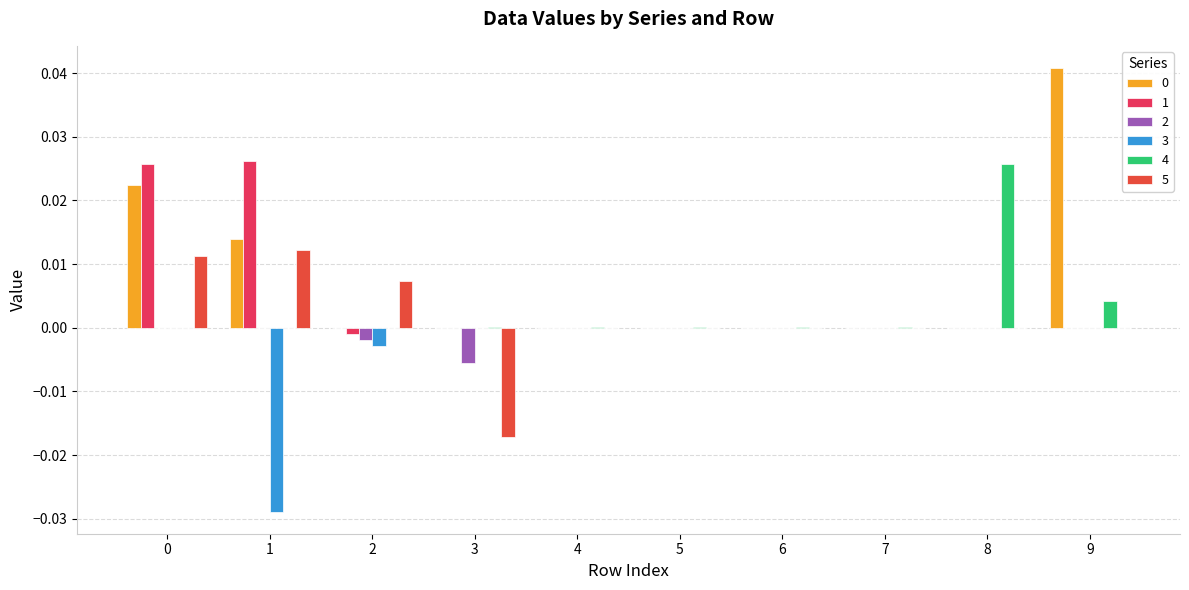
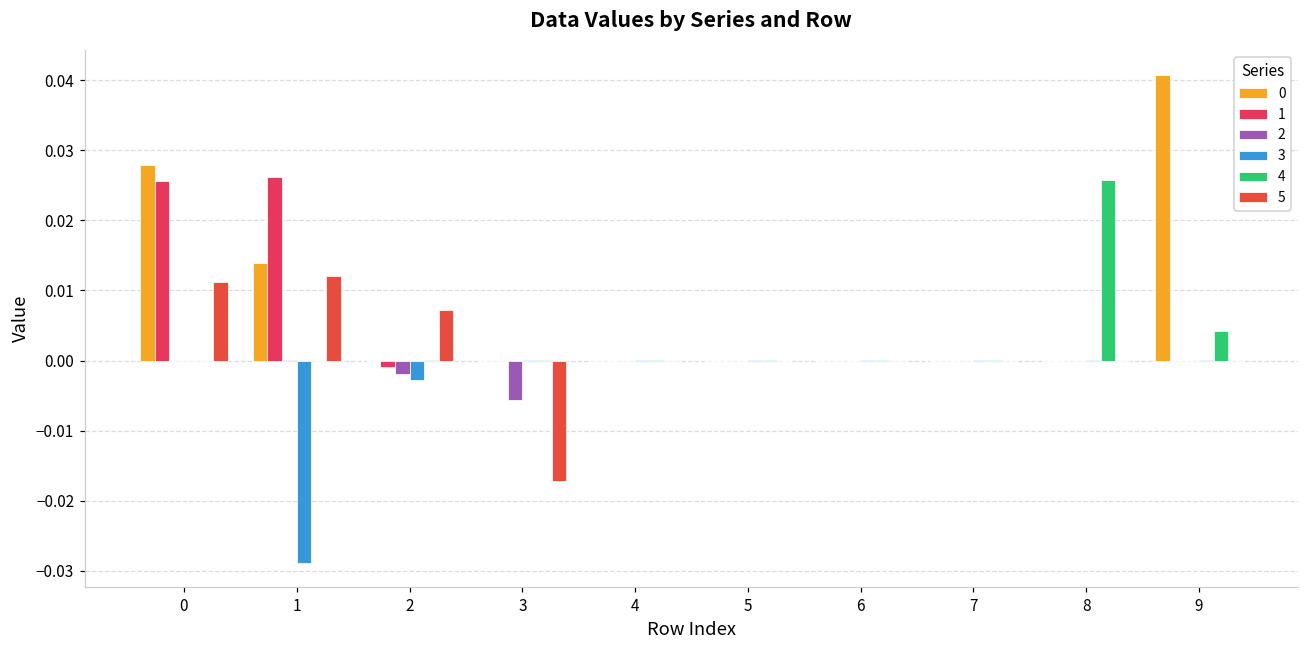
0, 0: 0.022 -> 0.028
